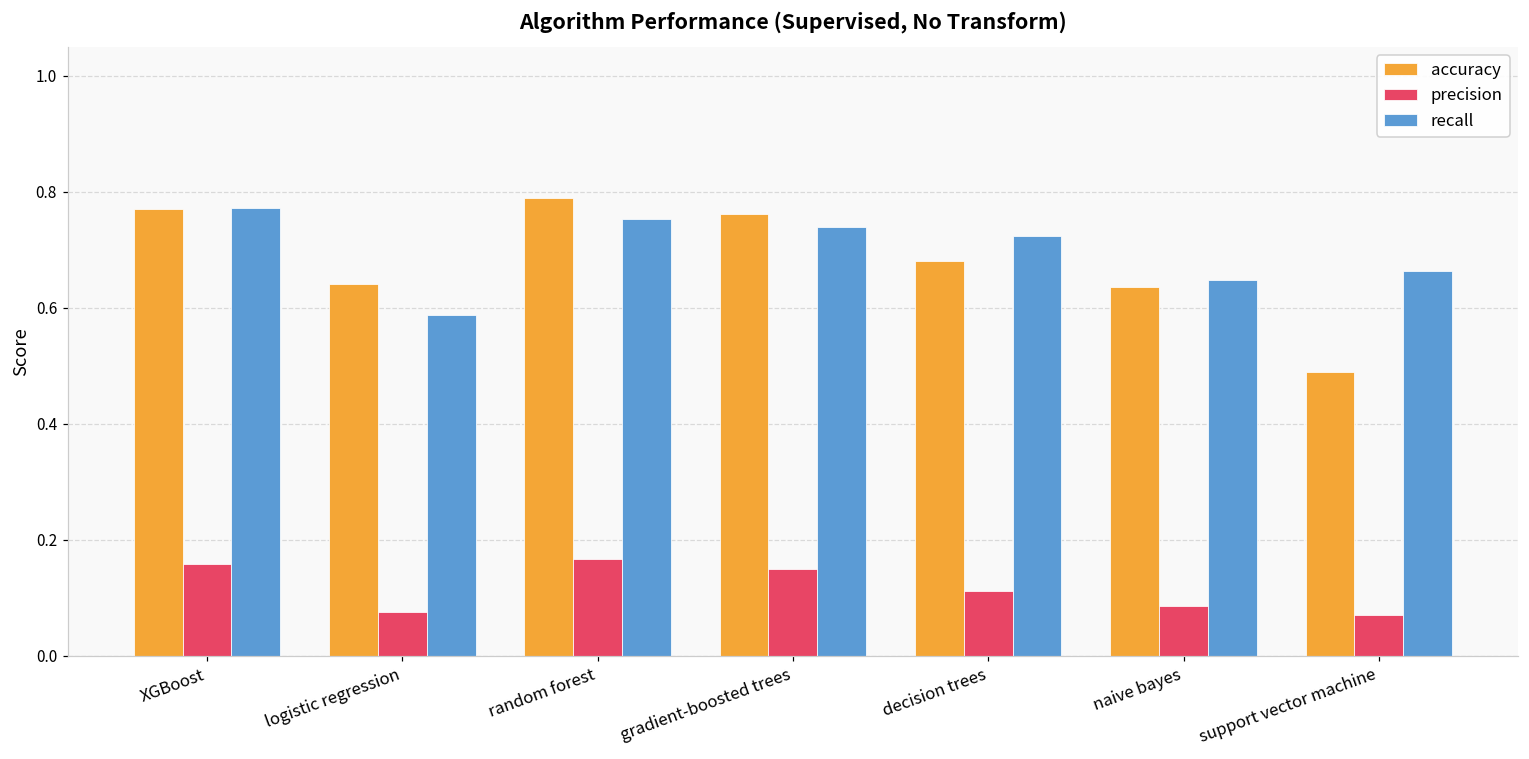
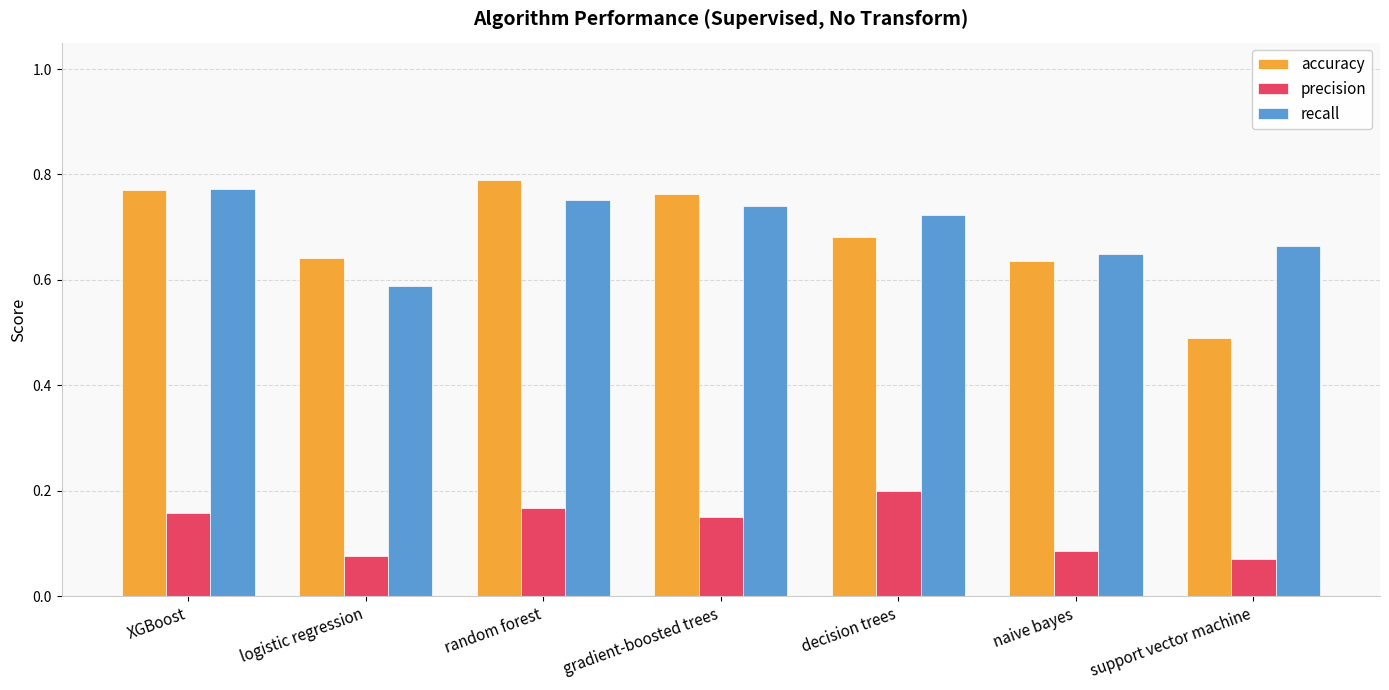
precision, decision trees: 0.11 -> 0.20
